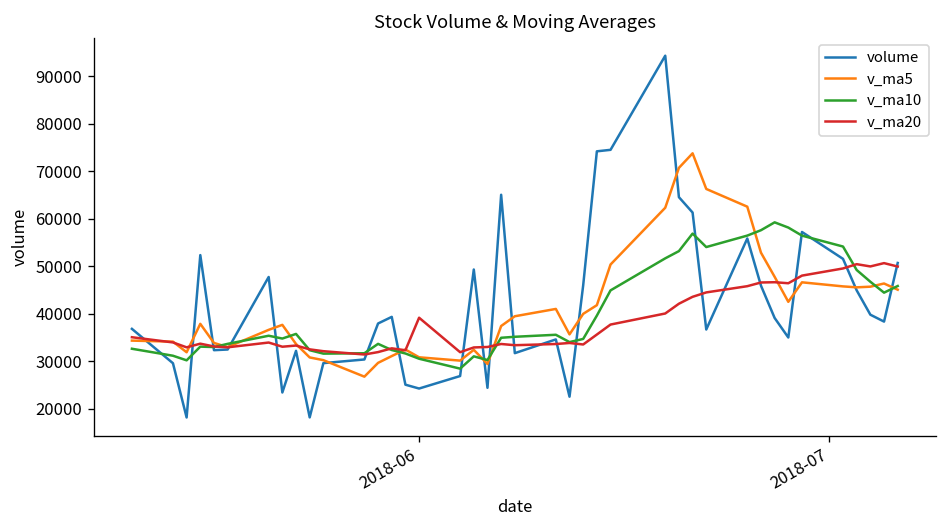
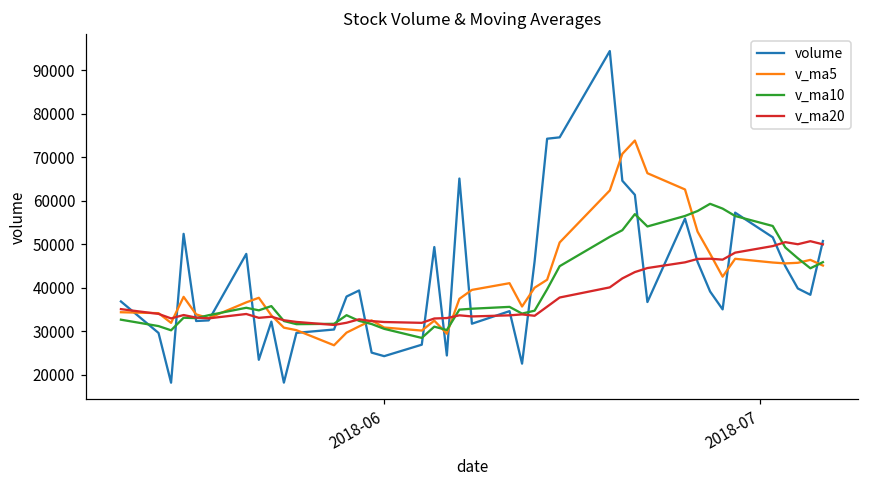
v_ma20, 2018-06: 39000 -> 32000
